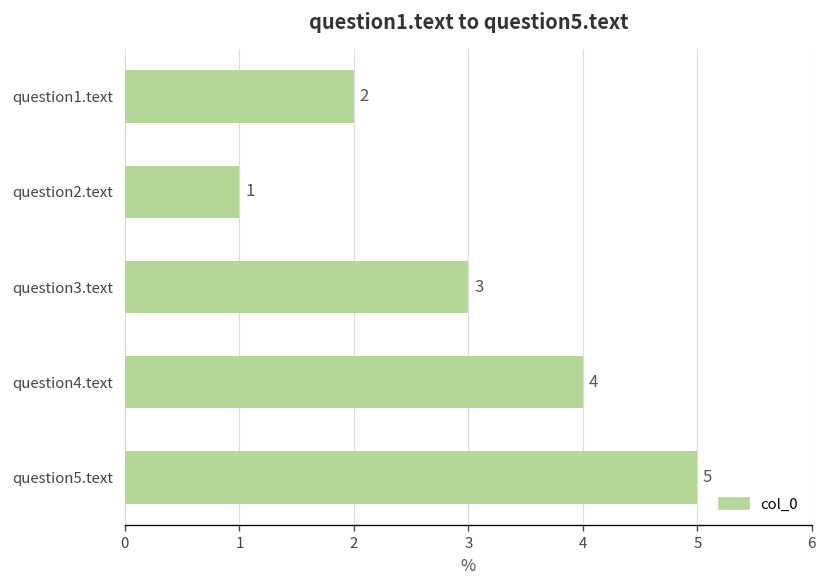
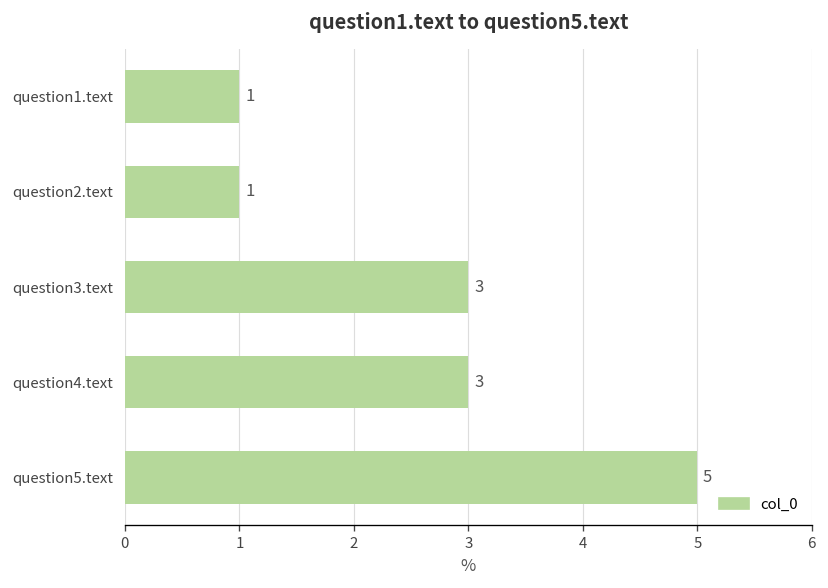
question1.text: 2 -> 1
question4.text: 4 -> 3
